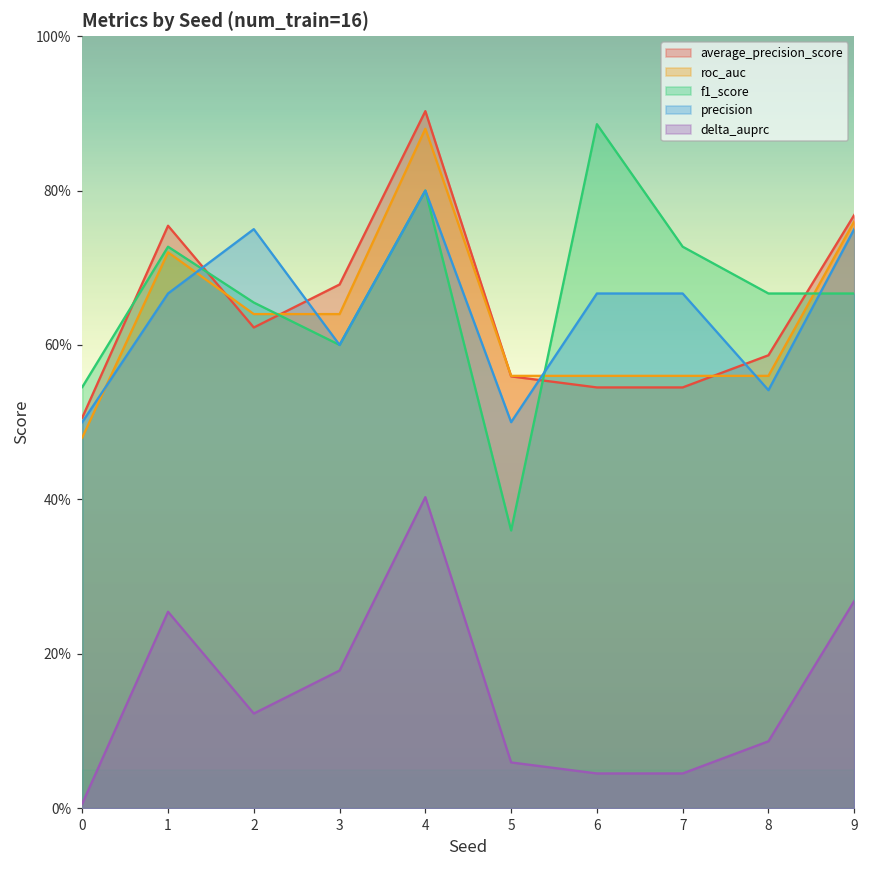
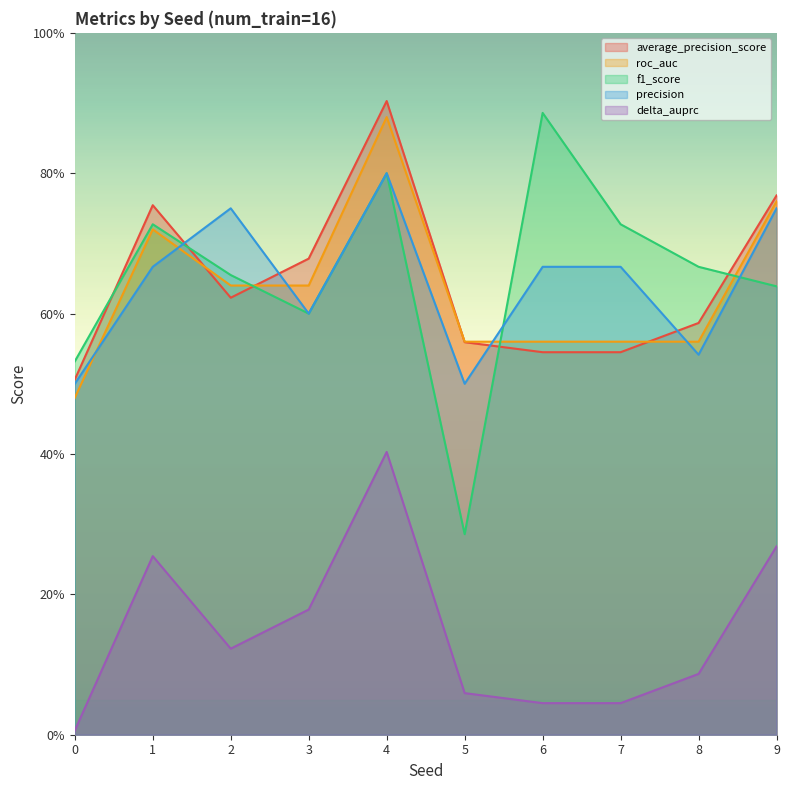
f1_score, 0: 55% -> 53%
f1_score, 5: 36% -> 29%
f1_score, 9: 67% -> 64%
